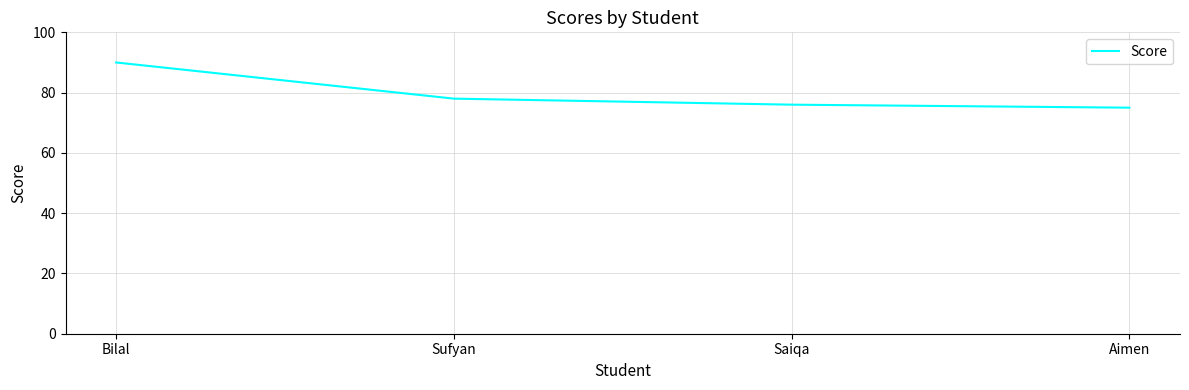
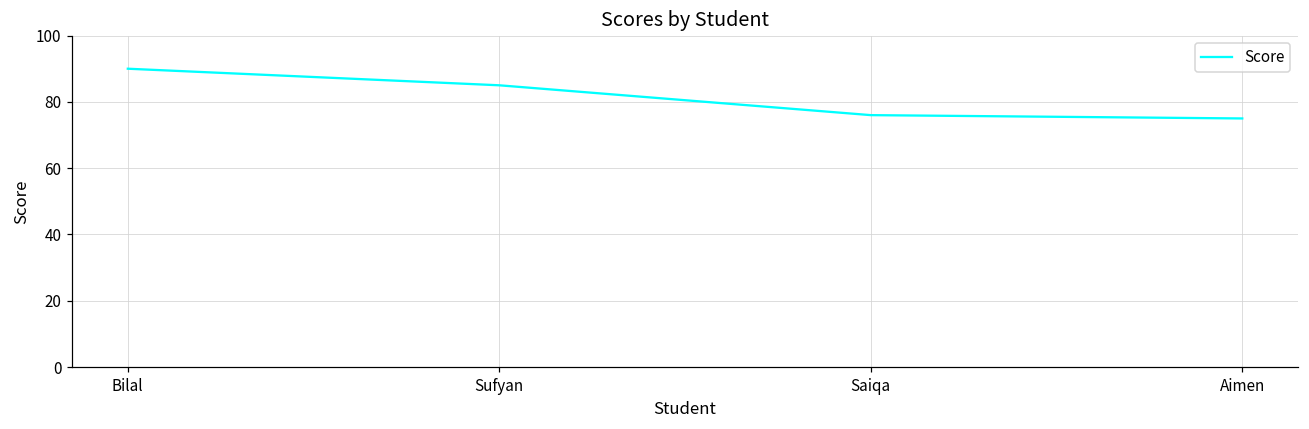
Sufyan: 78 -> 85
